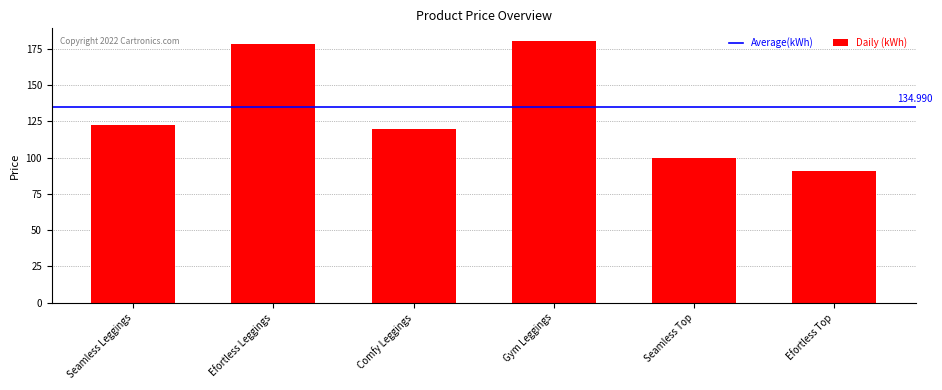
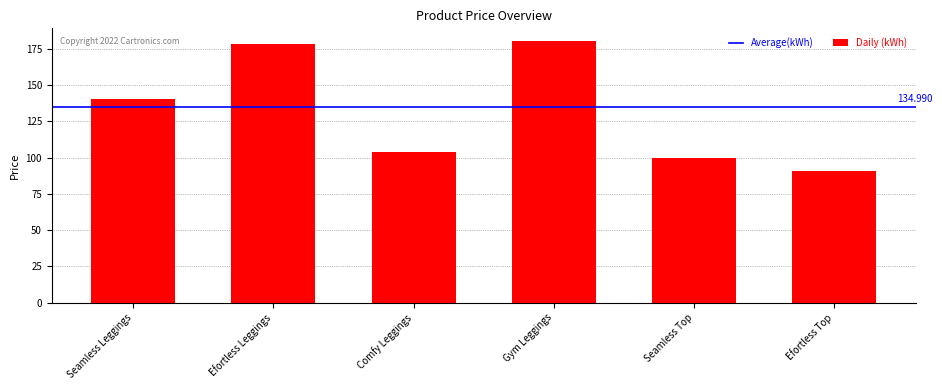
Seamless Leggings: 122 -> 140
Comfy Leggings: 120 -> 104
